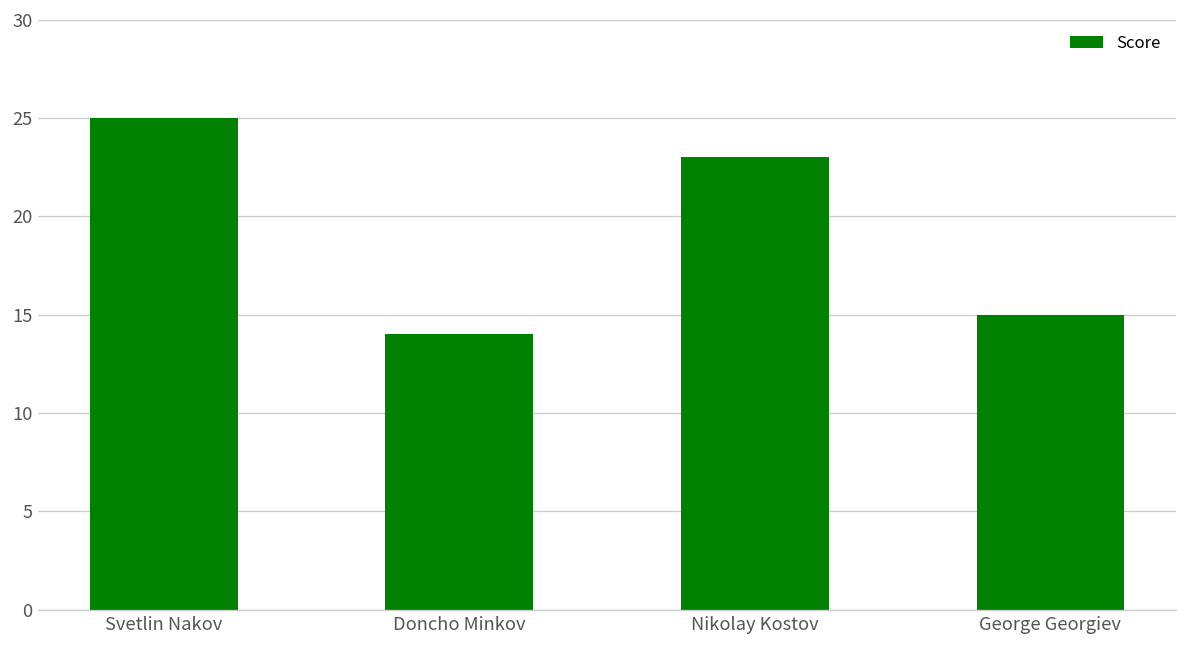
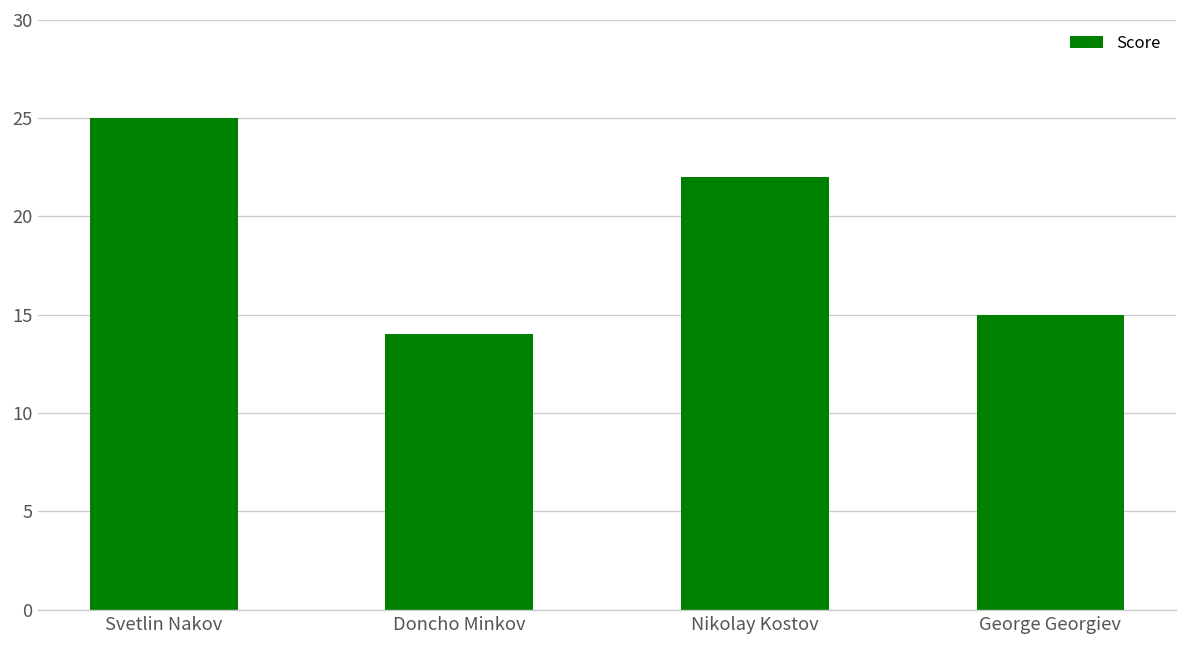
Nikolay Kostov: 23 -> 22
